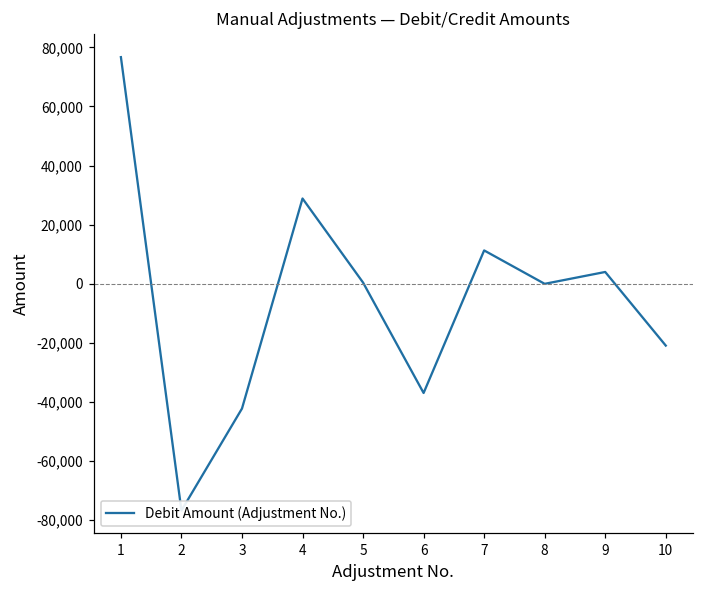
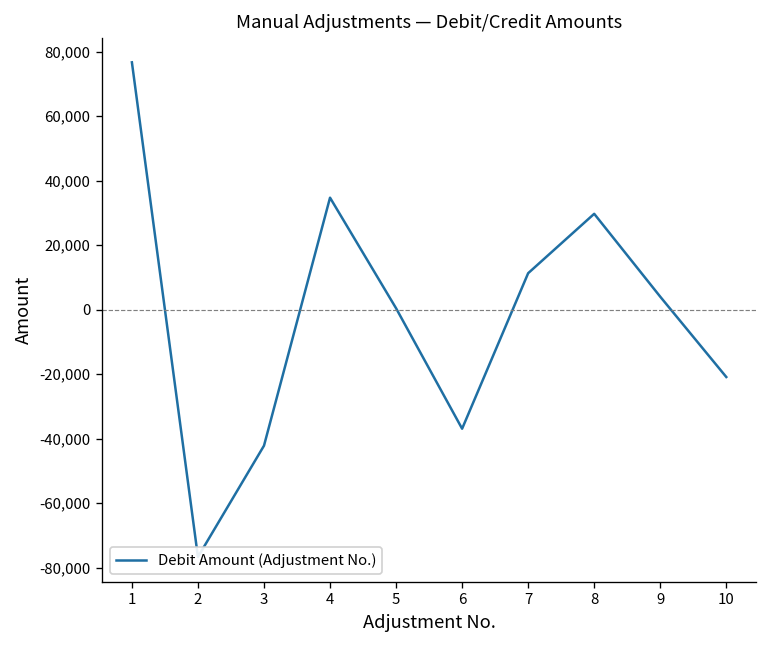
4: 29,000 -> 35,000
8: 0 -> 30,000
